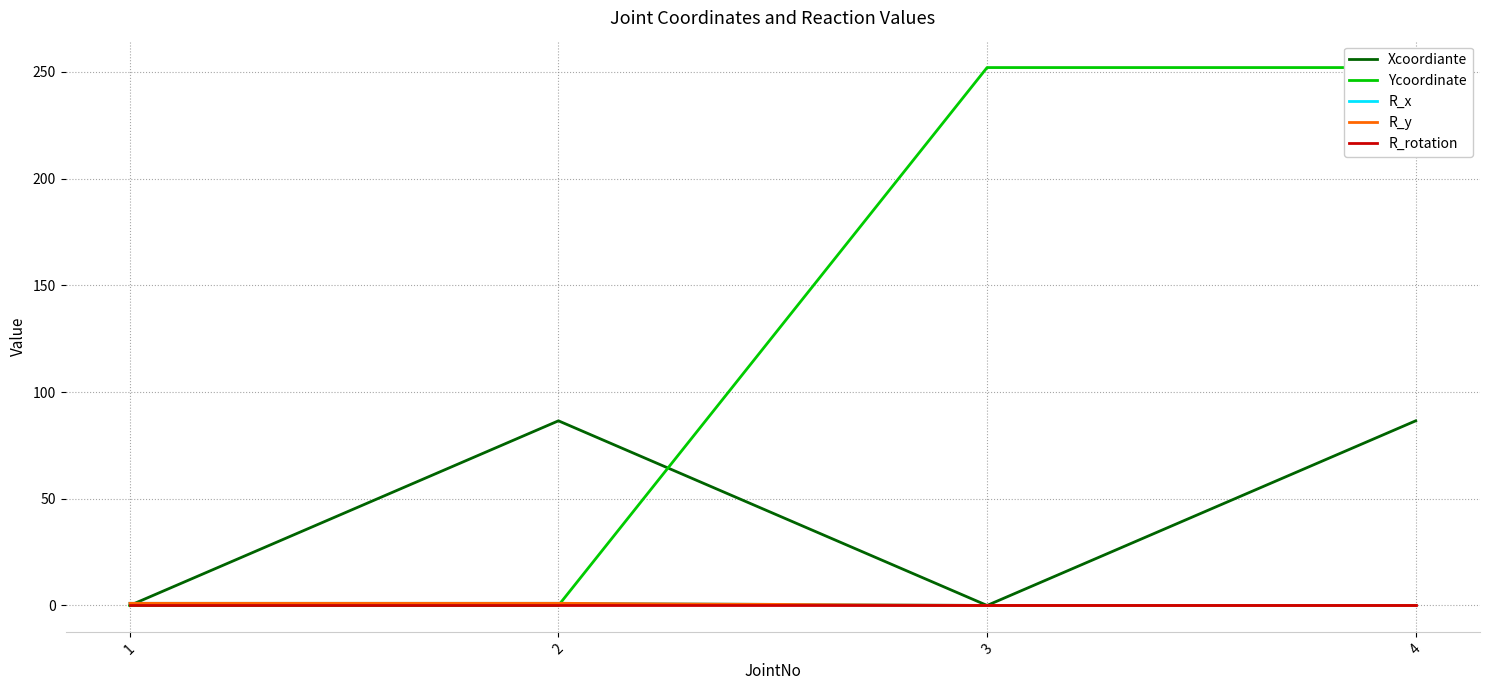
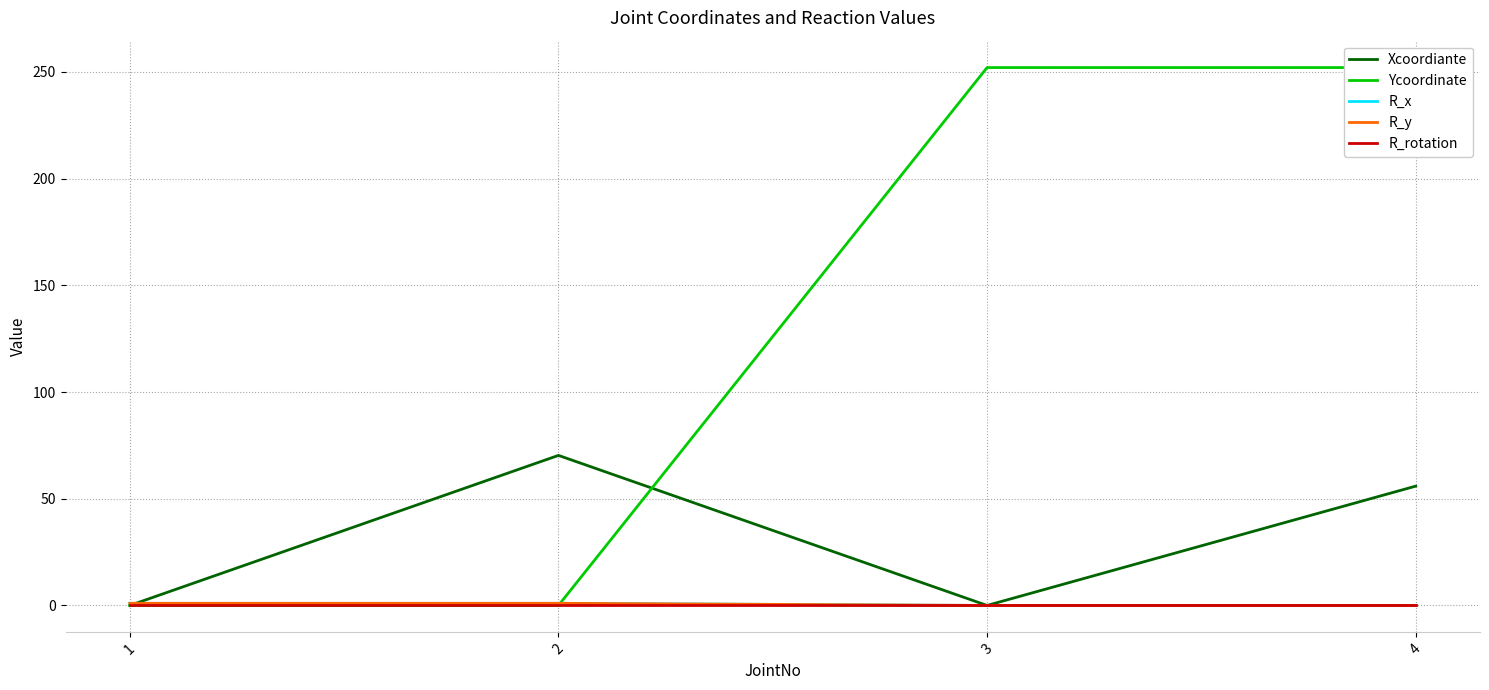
Xcoordiante, 2: 87 -> 70
Xcoordiante, 4: 87 -> 56
